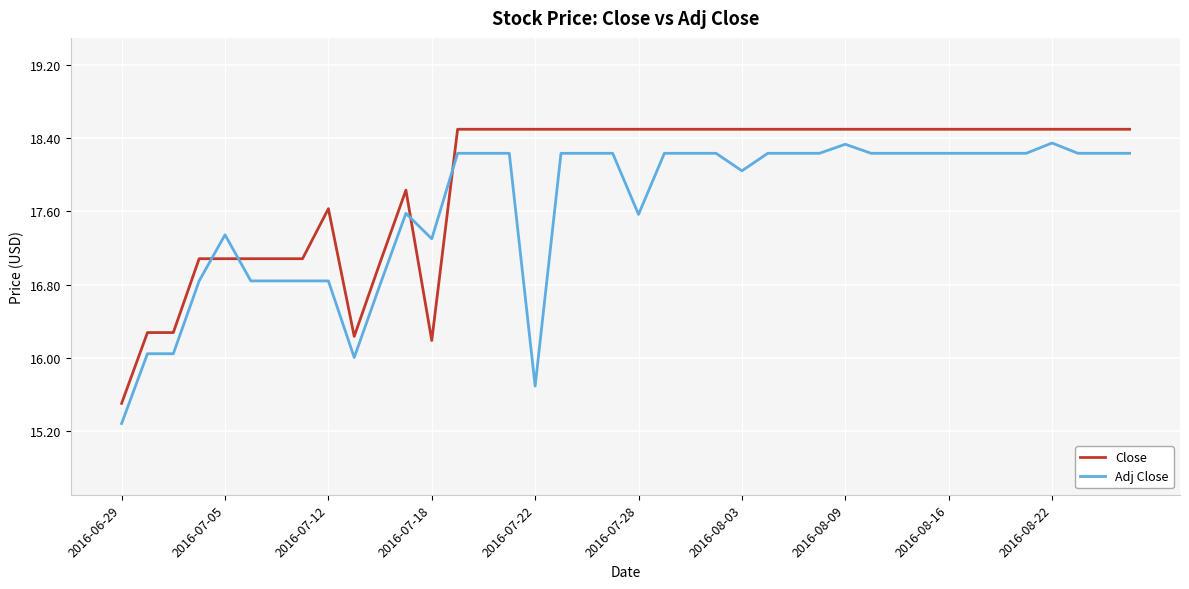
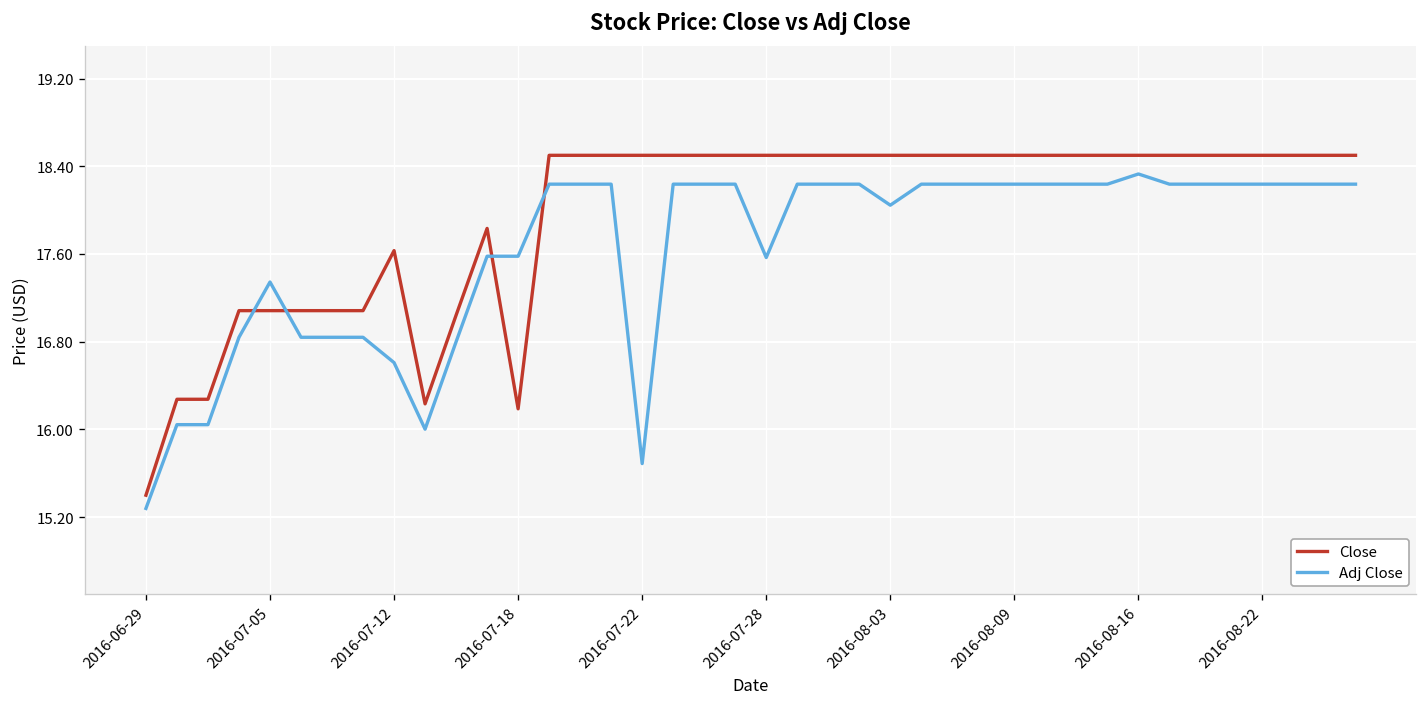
Close, 2016-06-29: 15.5 -> 15.4
Adj Close, 2016-07-12: 16.8 -> 16.6
Adj Close, 2016-07-18: 17.3 -> 17.6
Adj Close, 2016-08-09: 18.3 -> 18.2
Adj Close, 2016-08-16: 18.2 -> 18.3
Adj Close, 2016-08-22: 18.3 -> 18.2
